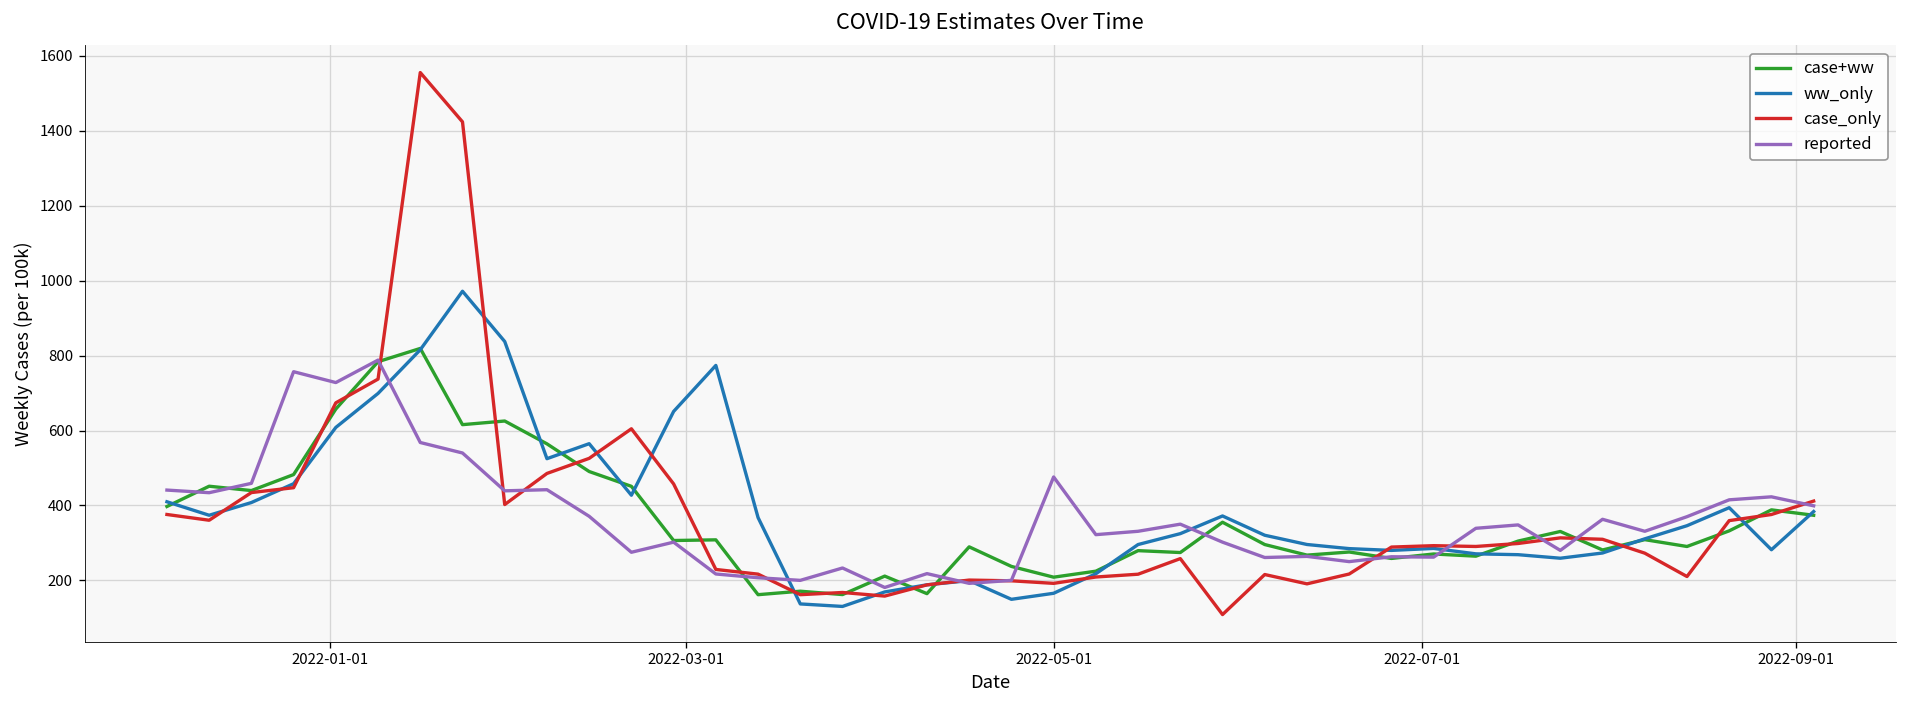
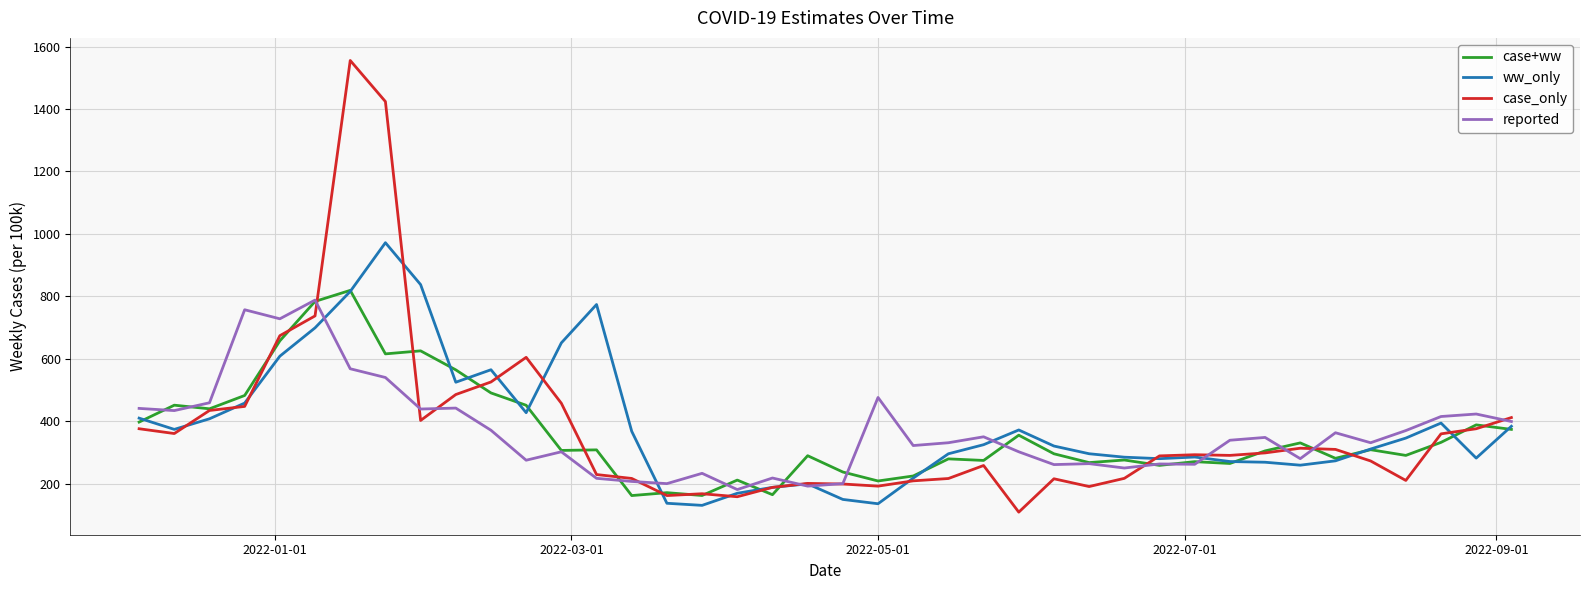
ww_only, 2022-05-01: 170 -> 140
